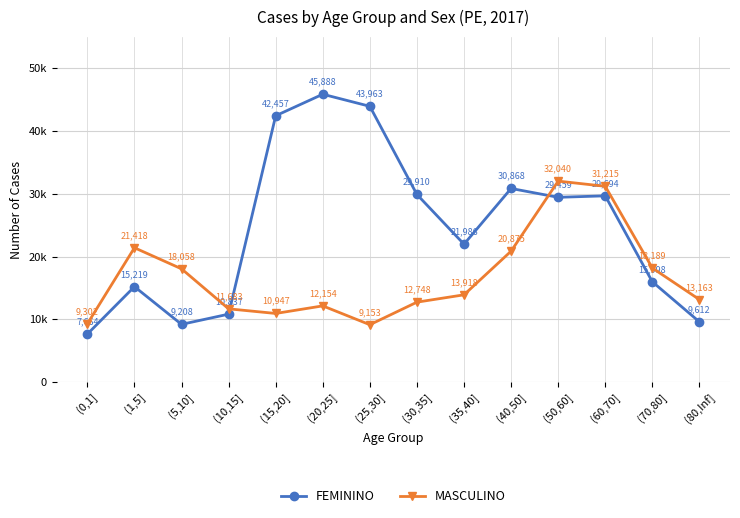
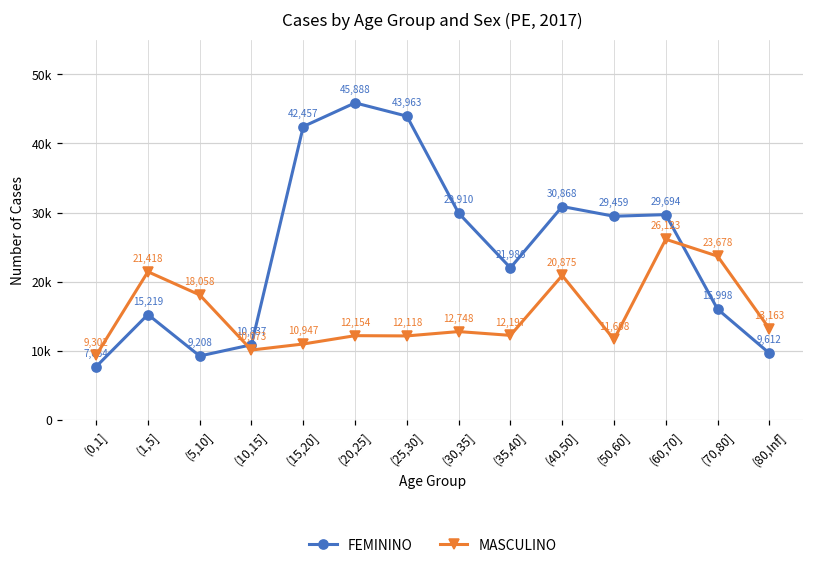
MASCULINO, (10,15]: 11,683 -> 10,073
MASCULINO, (25,30]: 9,153 -> 12,118
MASCULINO, (35,40]: 13,918 -> 12,197
MASCULINO, (50,60]: 32,040 -> 11,608
MASCULINO, (60,70]: 31,215 -> 26,123
MASCULINO, (70,80]: 18,189 -> 23,678
